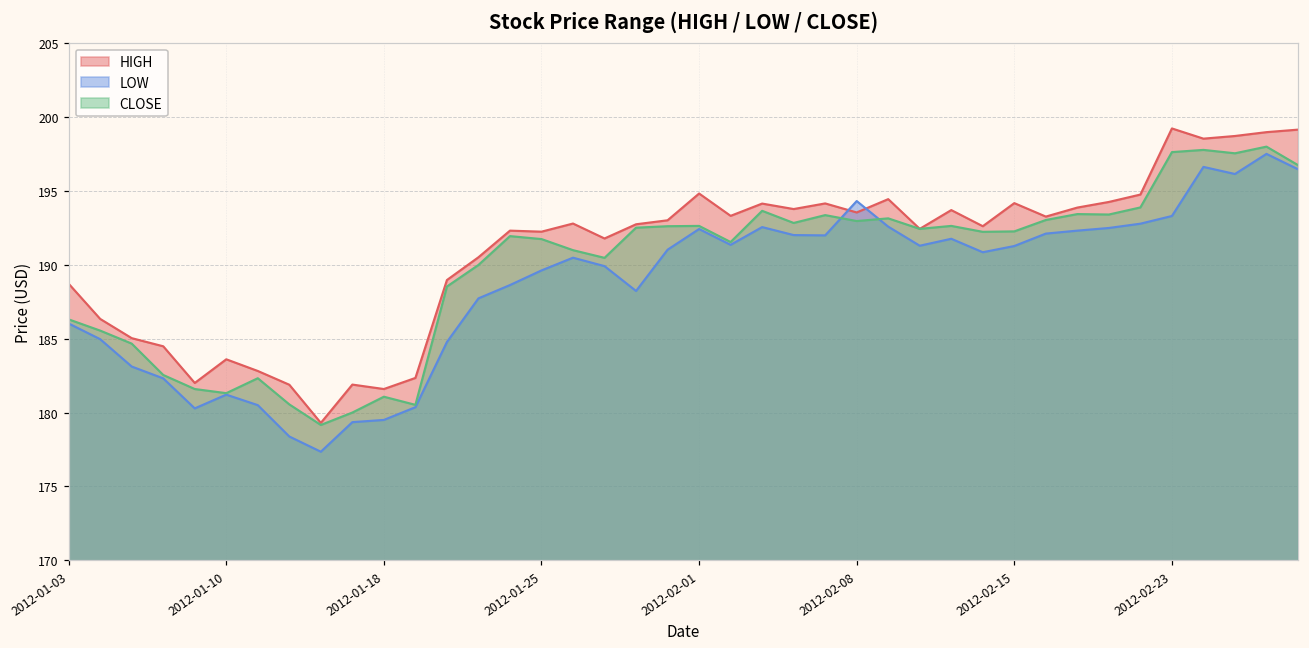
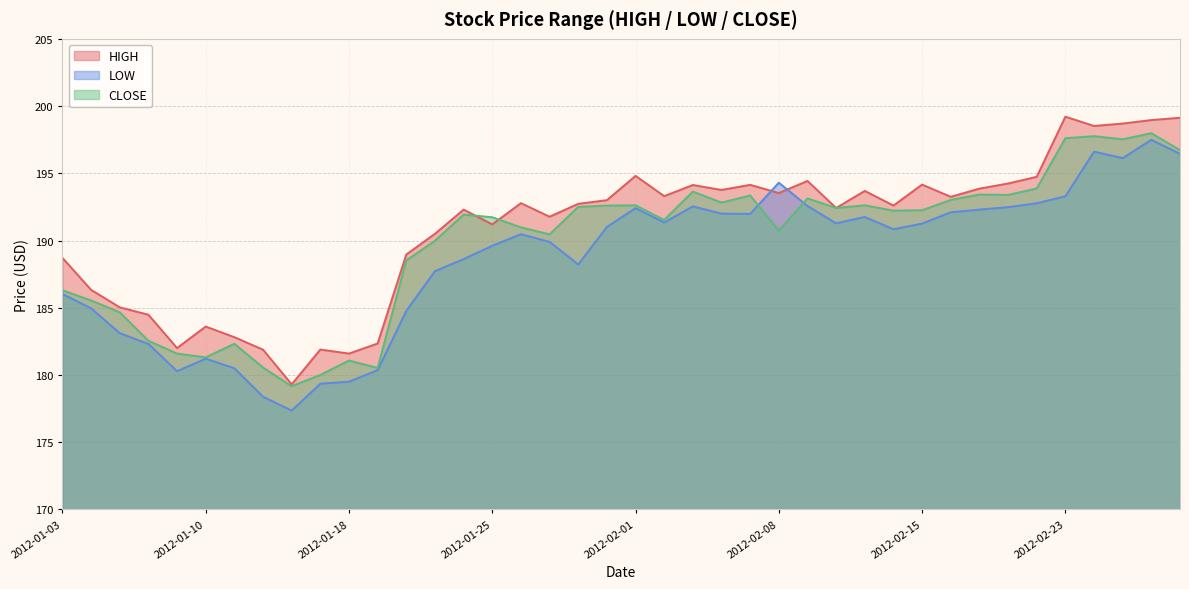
HIGH, 2012-01-25: 192.2 -> 191.2
CLOSE, 2012-02-08: 193.0 -> 190.7
